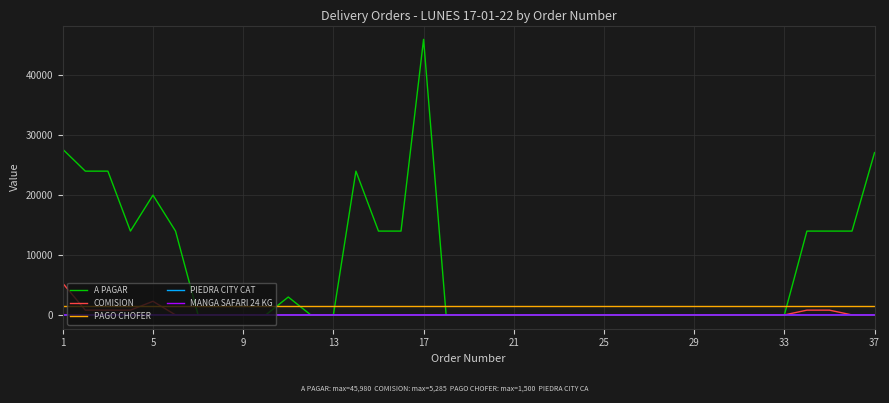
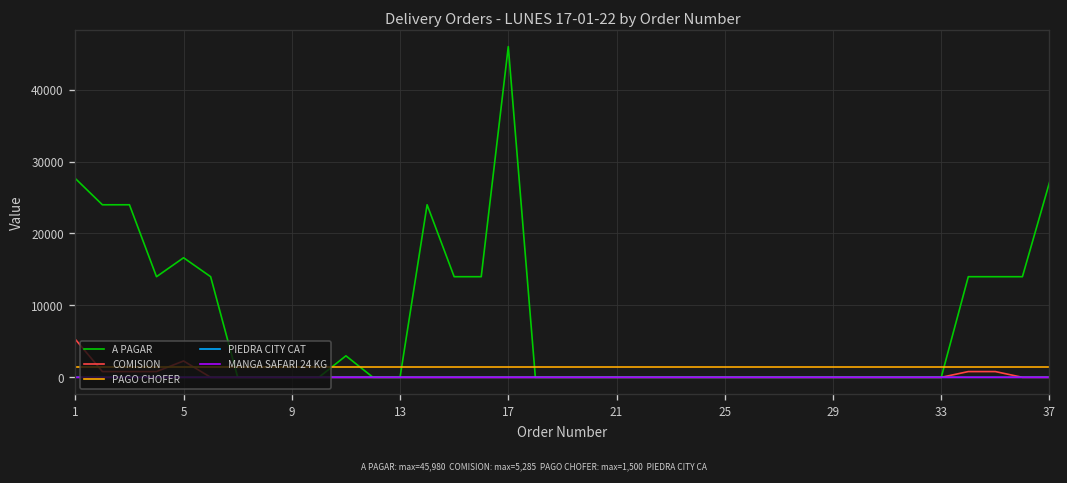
A PAGAR, 5: 20000 -> 17000
